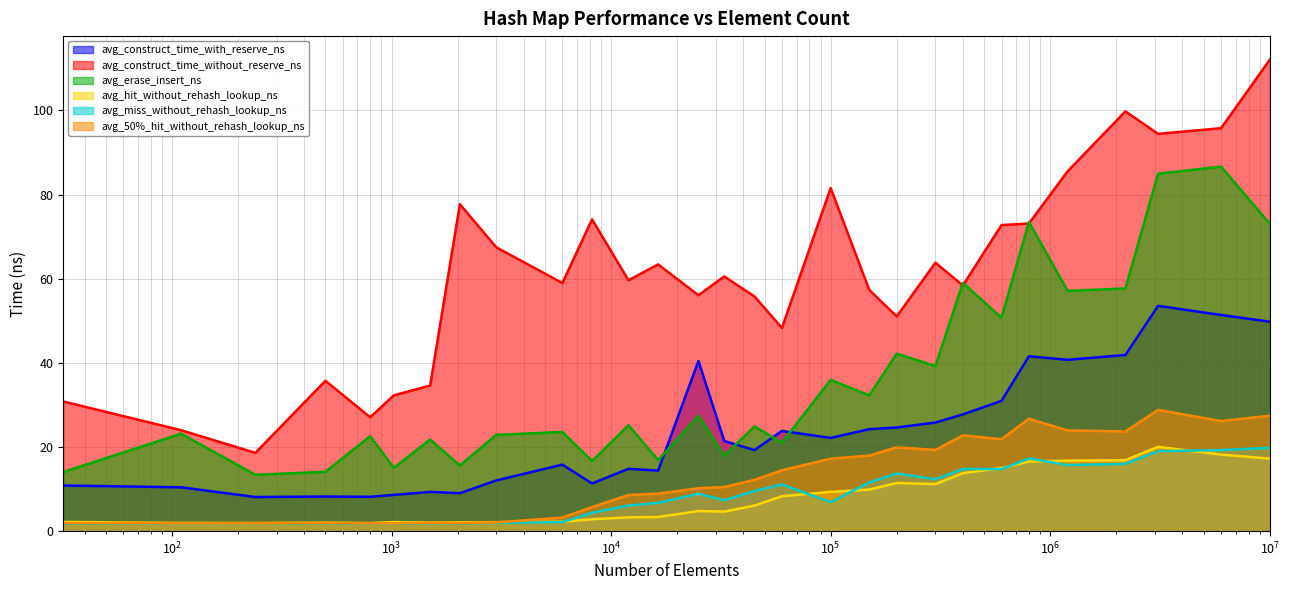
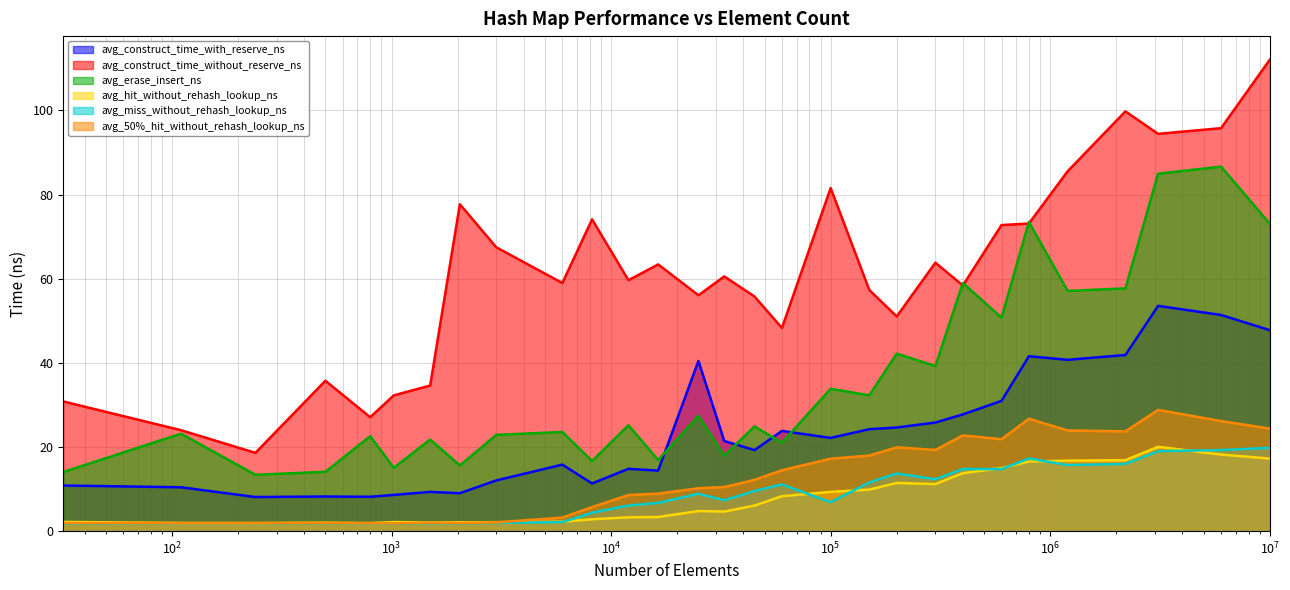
avg_erase_insert_ns, 10^5: 36 -> 34
avg_construct_time_with_reserve_ns, 10^7: 50 -> 48
avg_50%_hit_without_rehash_lookup_ns, 10^7: 27 -> 24
